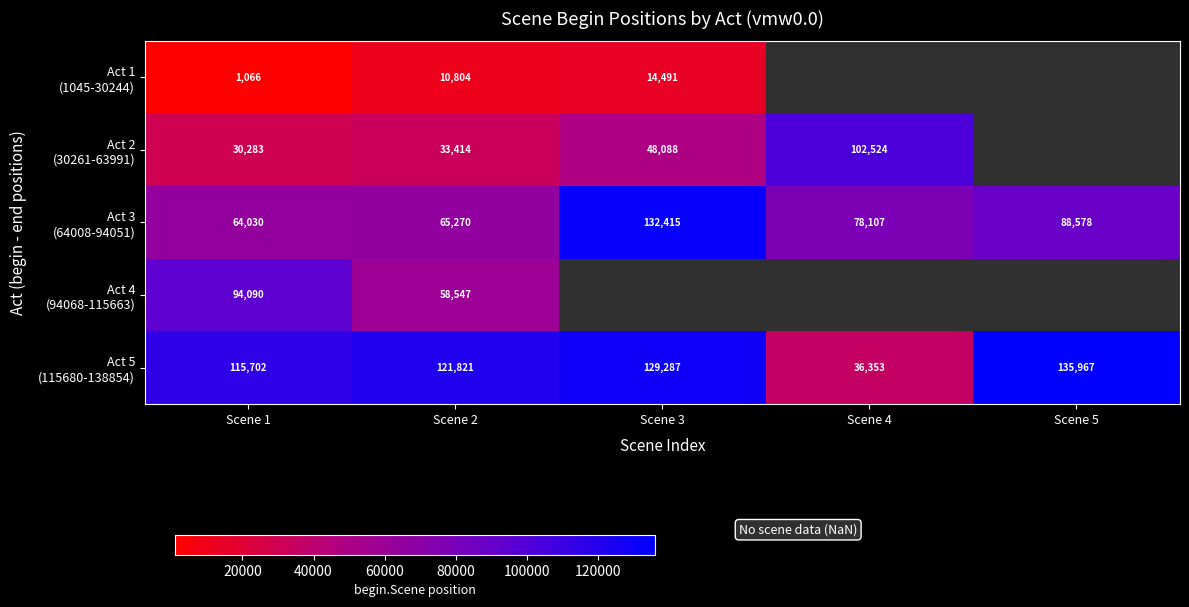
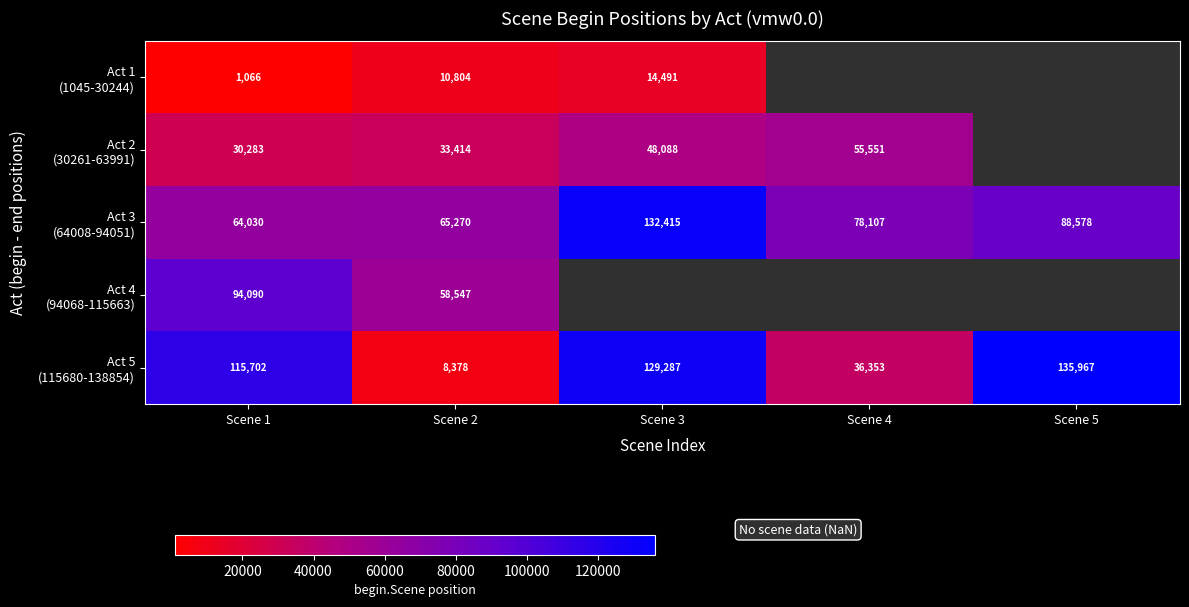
Act 2 (30261-63991), Scene 4: 102,524 -> 55,551
Act 5 (115680-138854), Scene 2: 121,821 -> 8,378
